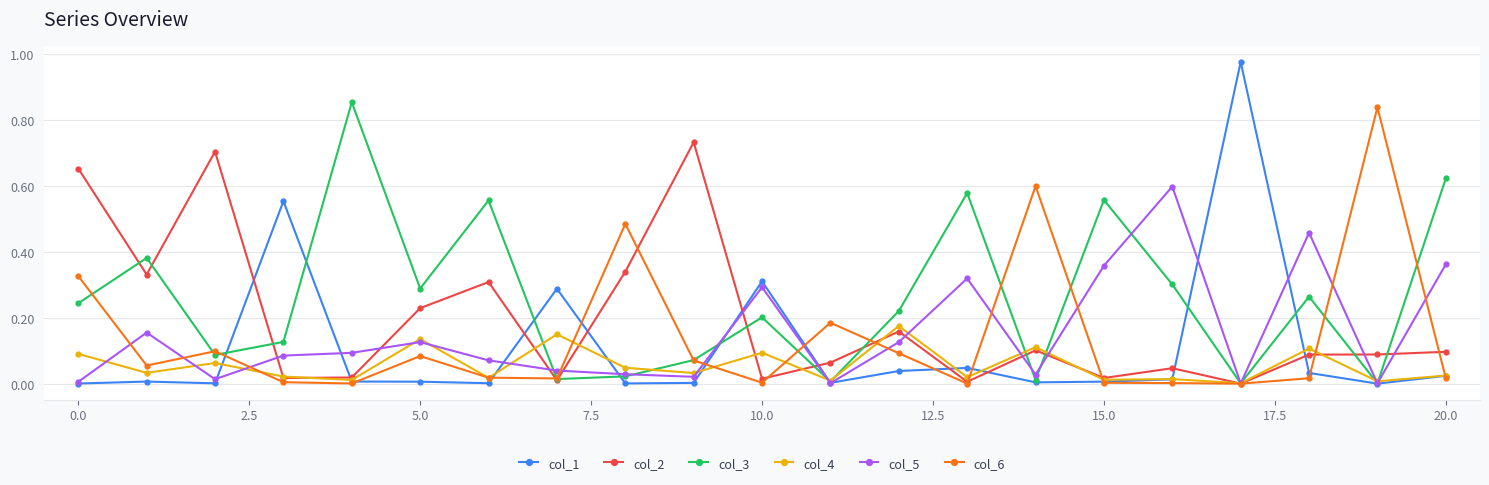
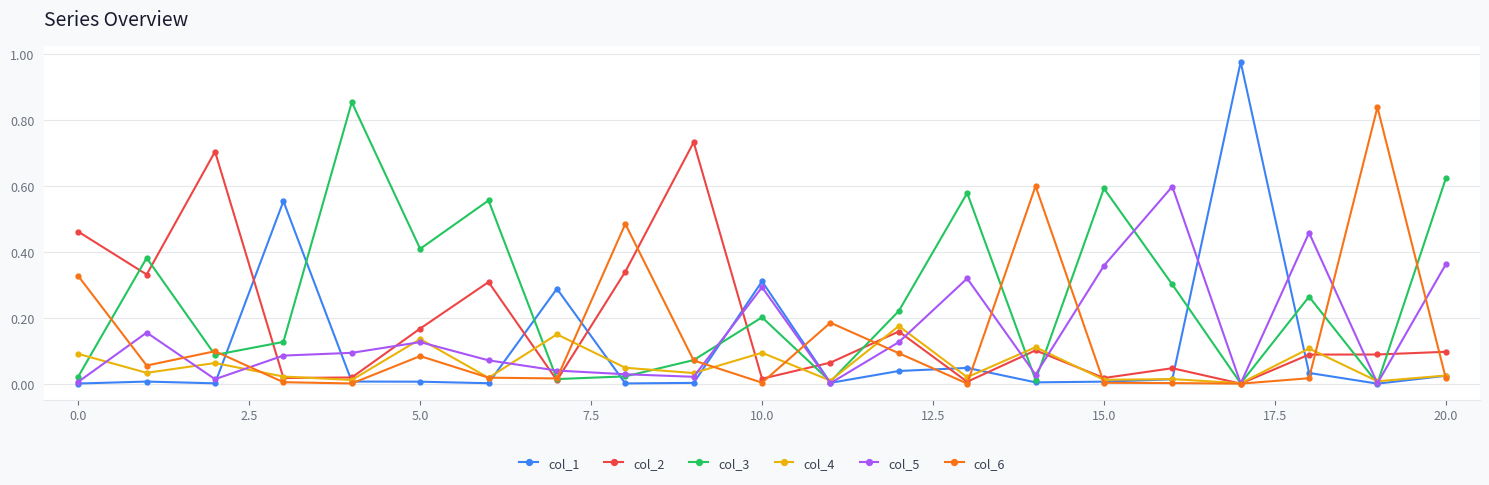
col_2, 0.0: 0.65 -> 0.46
col_3, 0.0: 0.24 -> 0.02
col_2, 5.0: 0.23 -> 0.17
col_3, 5.0: 0.29 -> 0.41
col_3, 15.0: 0.56 -> 0.59
